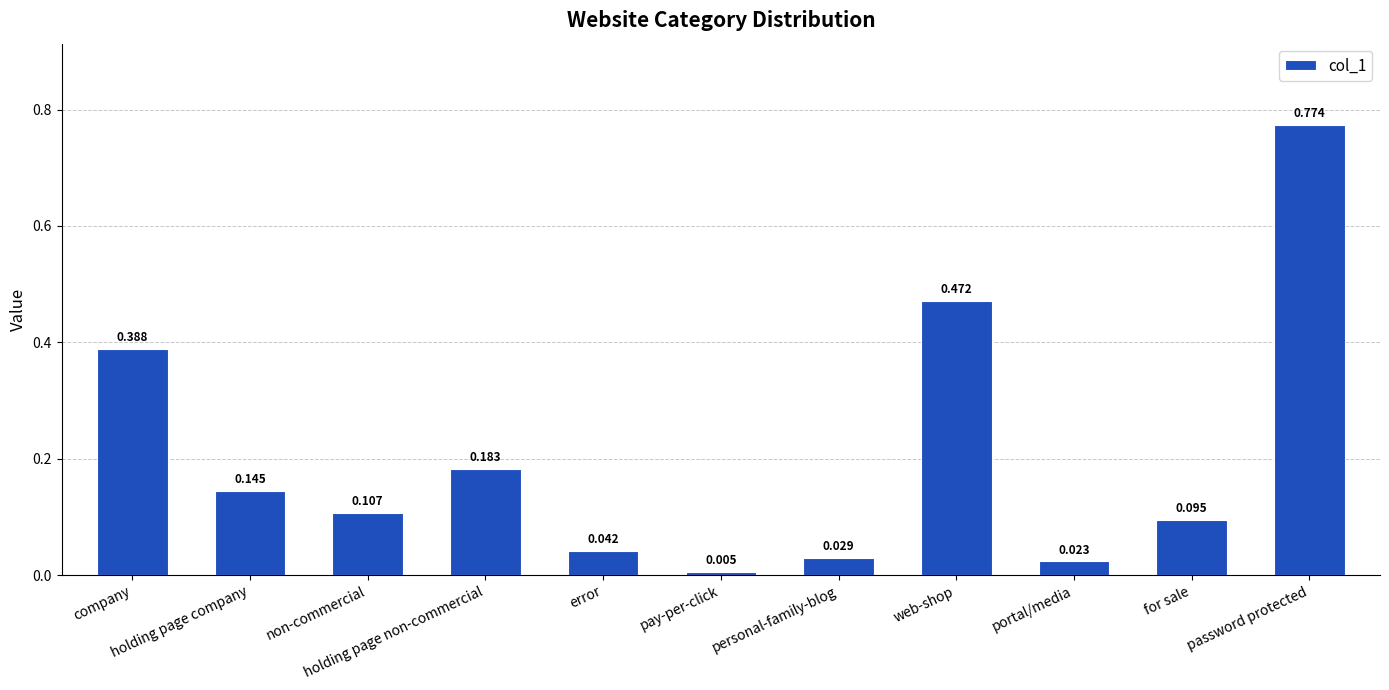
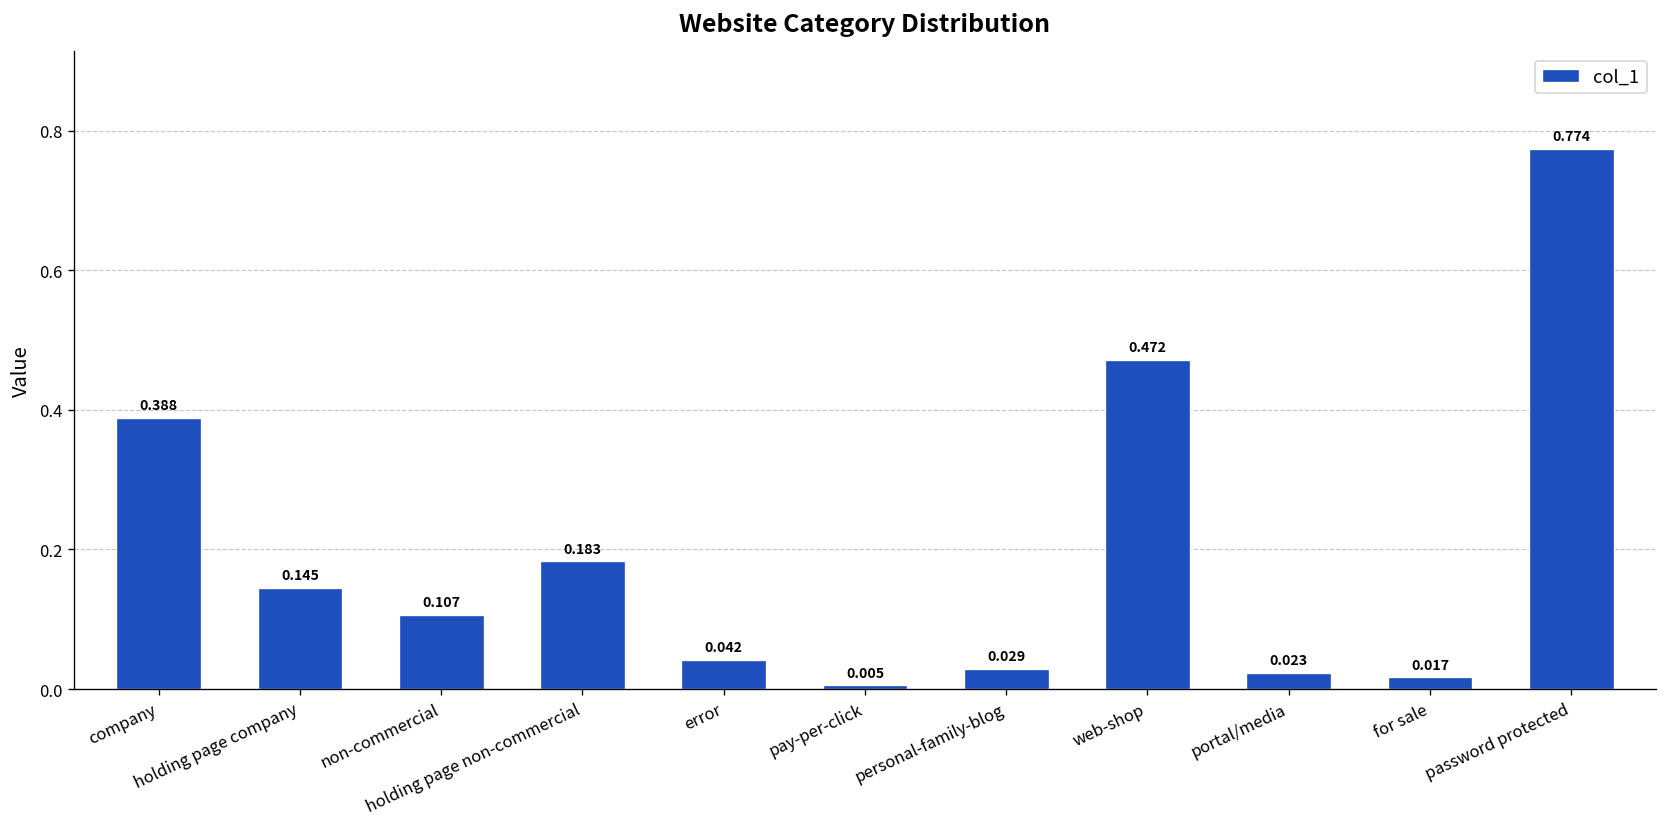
for sale: 0.095 -> 0.017
